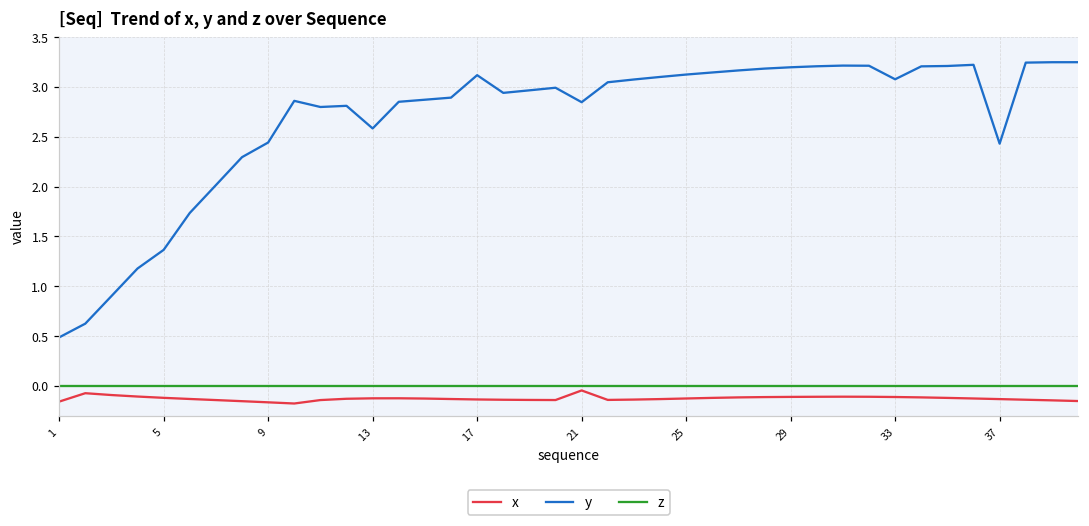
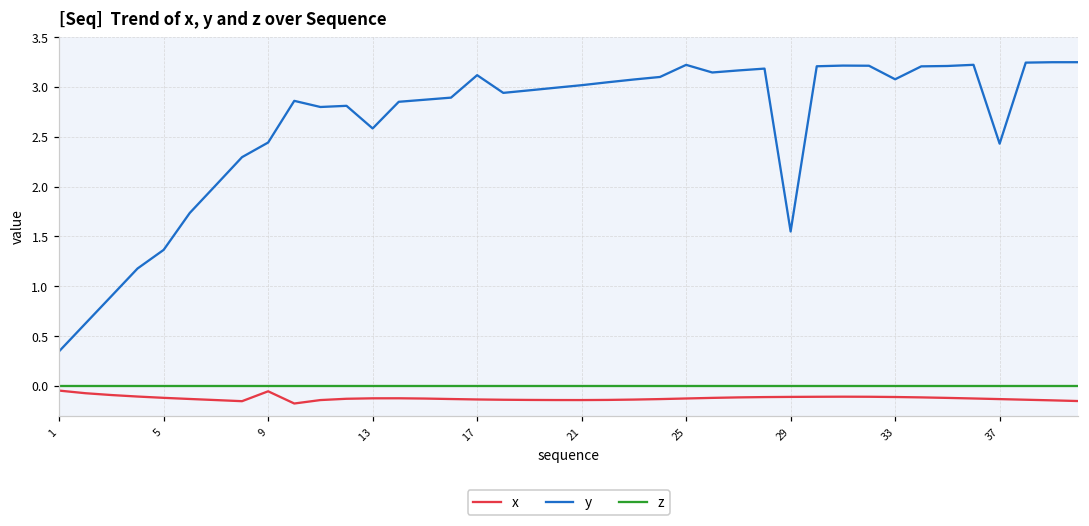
x, 1: -0.2 -> 0.0
y, 1: 0.5 -> 0.3
x, 9: -0.2 -> -0.1
x, 21: 0.0 -> -0.1
y, 21: 2.8 -> 3.0
y, 25: 3.1 -> 3.2
y, 29: 3.2 -> 1.5
